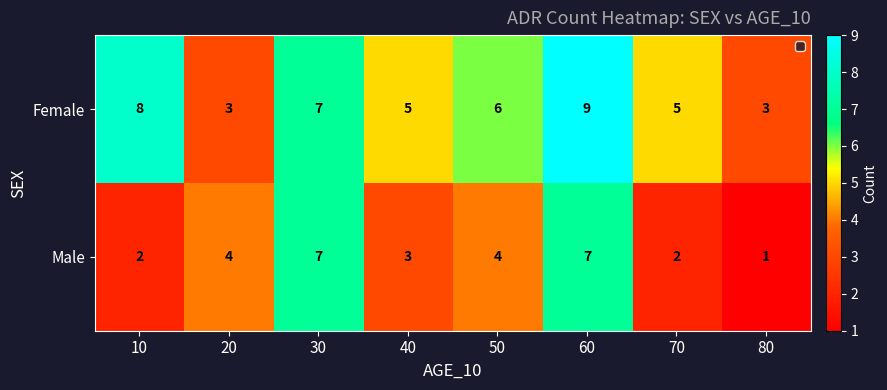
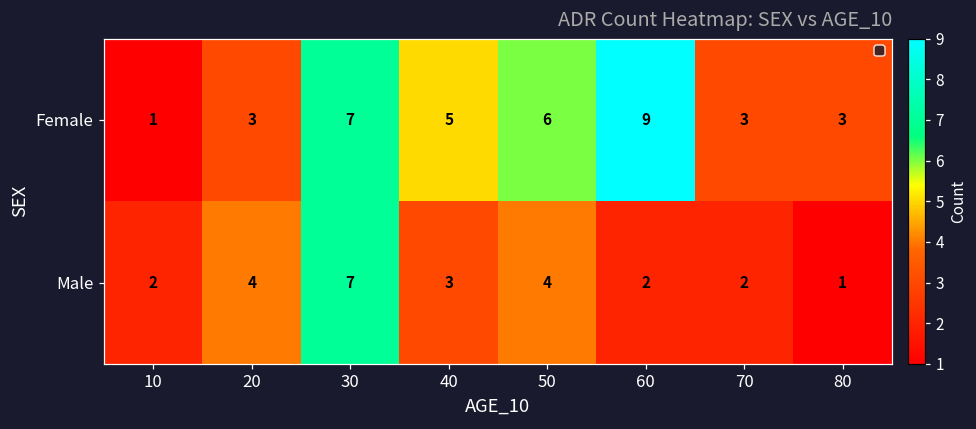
Female, 10: 8 -> 1
Female, 70: 5 -> 3
Male, 60: 7 -> 2
